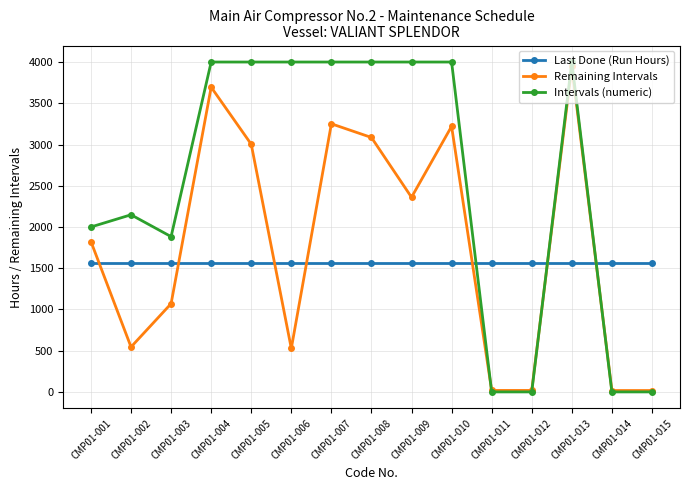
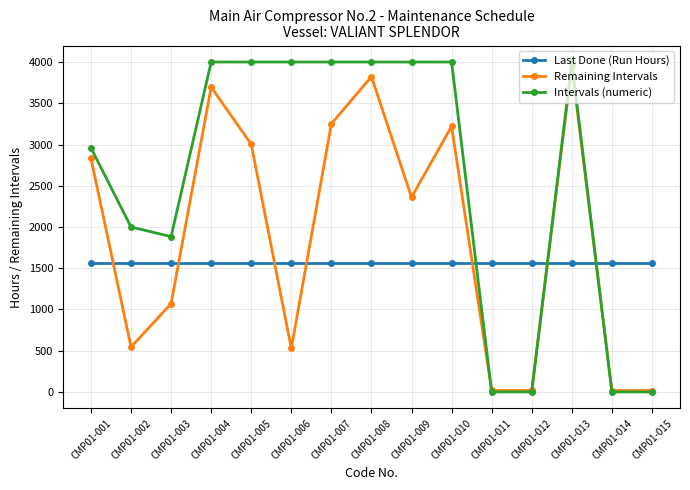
Remaining Intervals, CMP01-001: 1800 -> 2800
Intervals (numeric), CMP01-001: 2000 -> 3000
Intervals (numeric), CMP01-002: 2100 -> 2000
Remaining Intervals, CMP01-008: 3100 -> 3800
